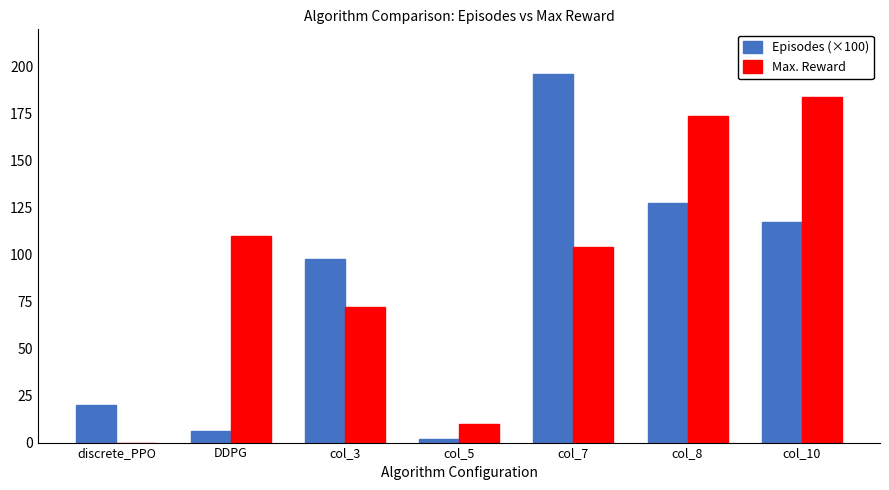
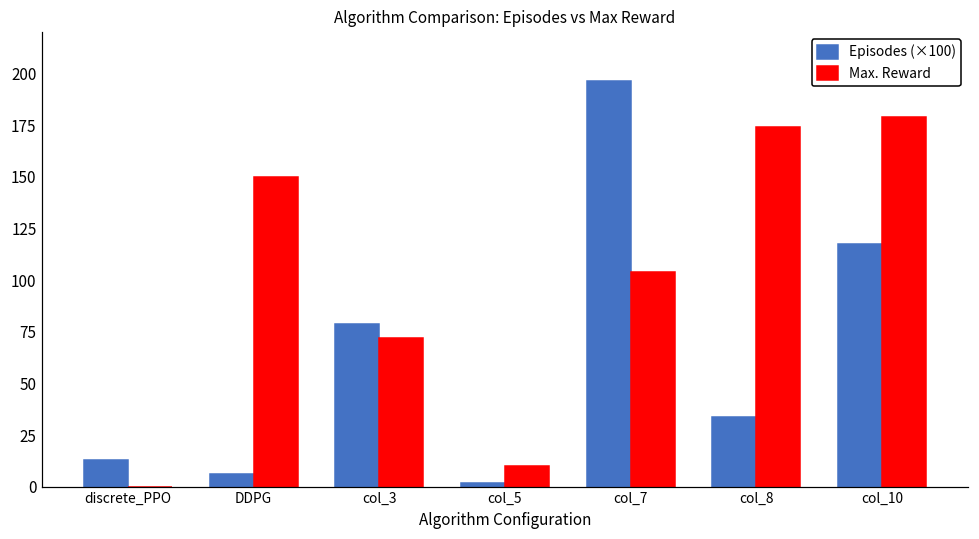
Episodes (×100), discrete_PPO: 20 -> 13
Max. Reward, DDPG: 110 -> 150
Episodes (×100), col_3: 98 -> 79
Episodes (×100), col_8: 127 -> 34
Max. Reward, col_10: 184 -> 179
